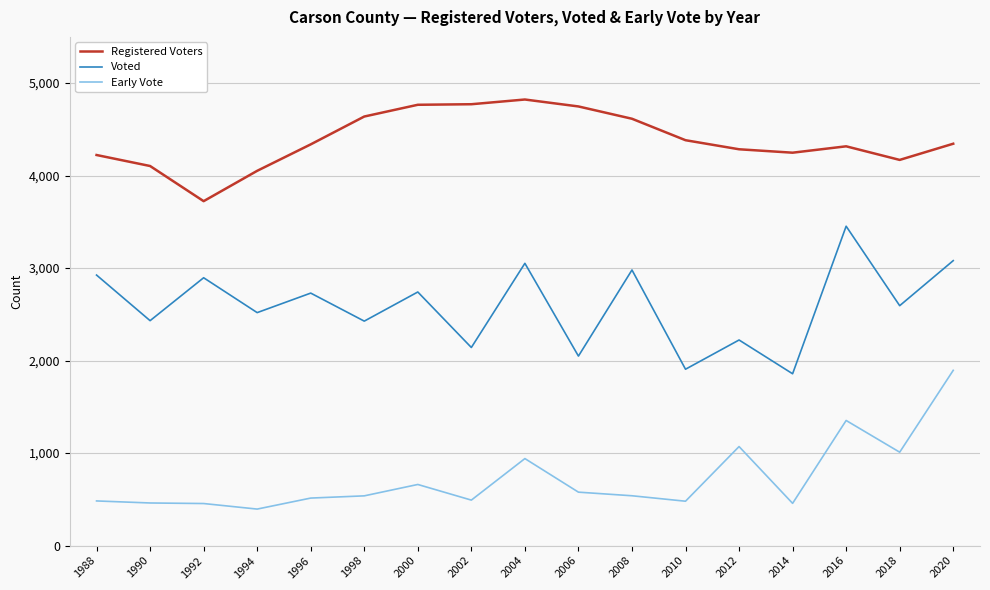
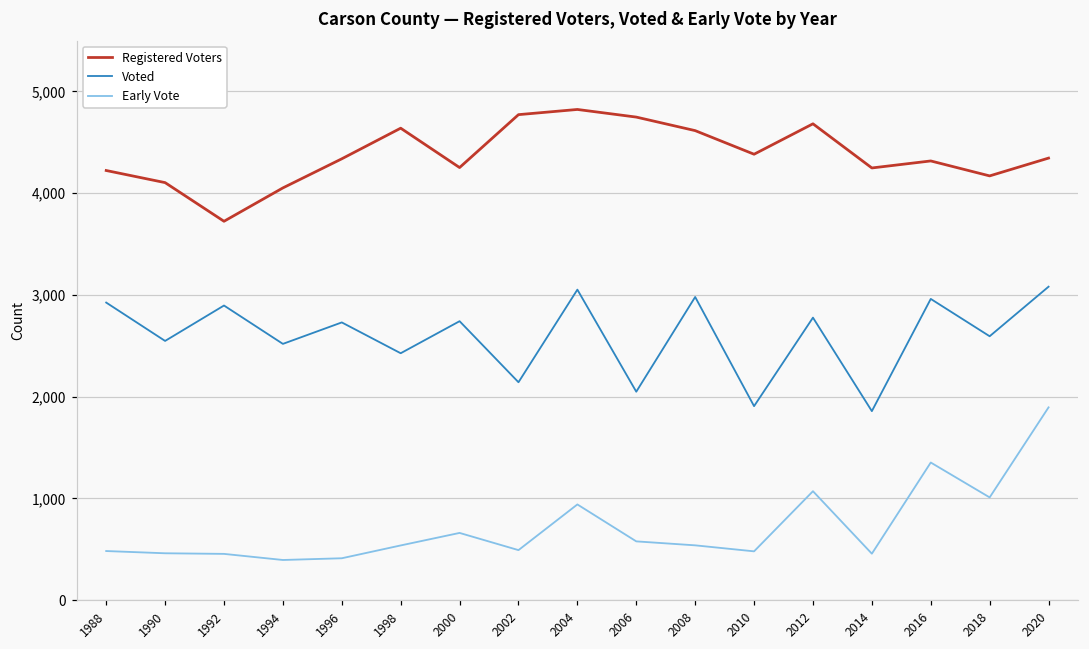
Voted, 1990: 2,400 -> 2,500
Early Vote, 1996: 500 -> 400
Registered Voters, 2000: 4,800 -> 4,300
Registered Voters, 2012: 4,300 -> 4,700
Voted, 2012: 2,200 -> 2,800
Voted, 2016: 3,500 -> 3,000
